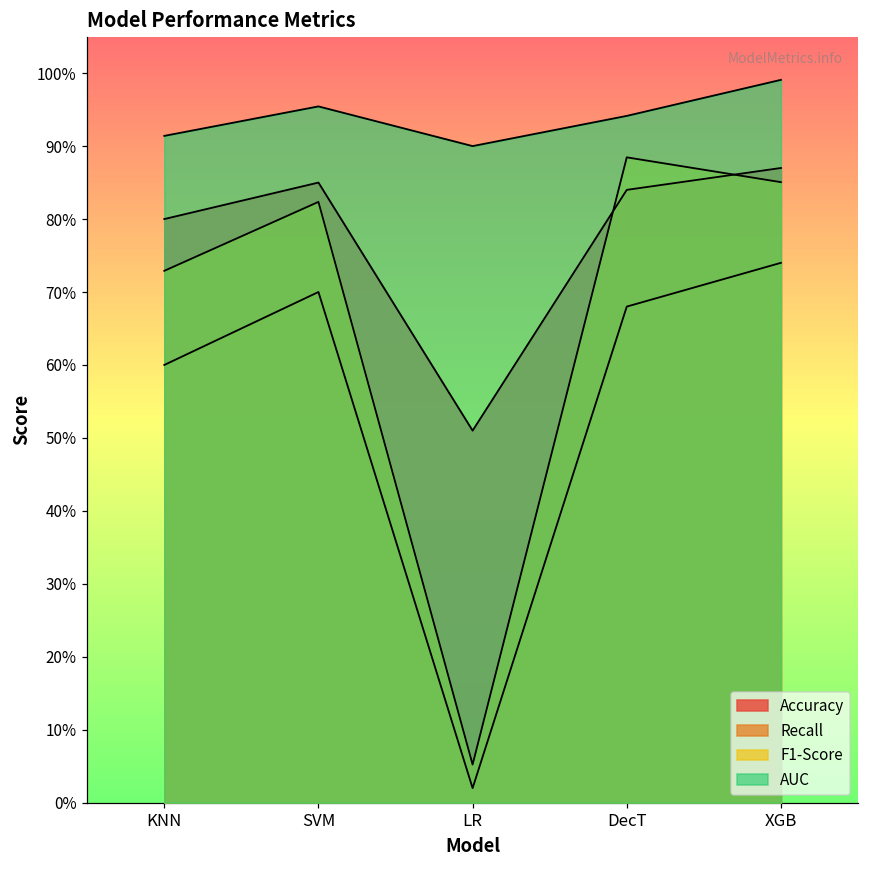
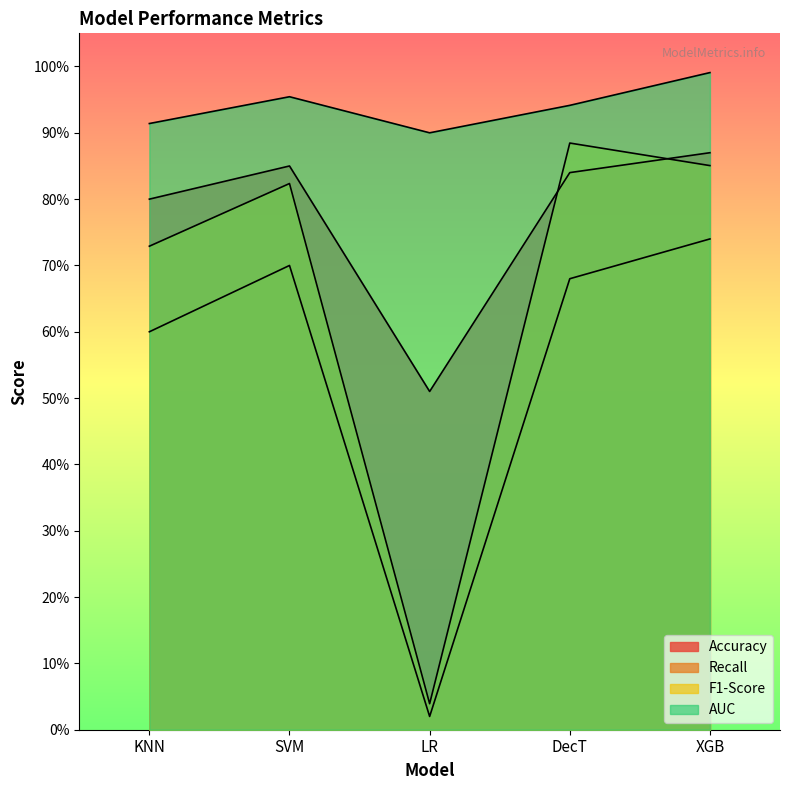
F1-Score, LR: 5% -> 4%
